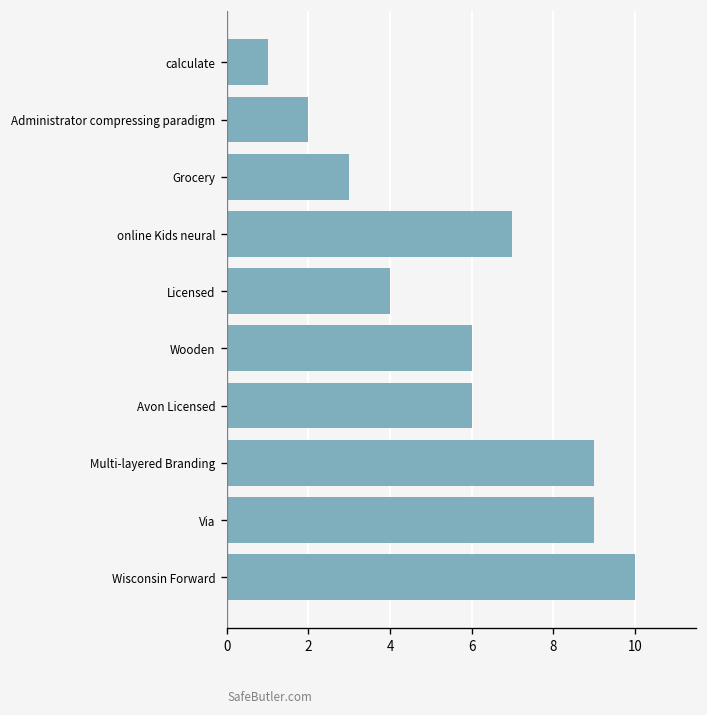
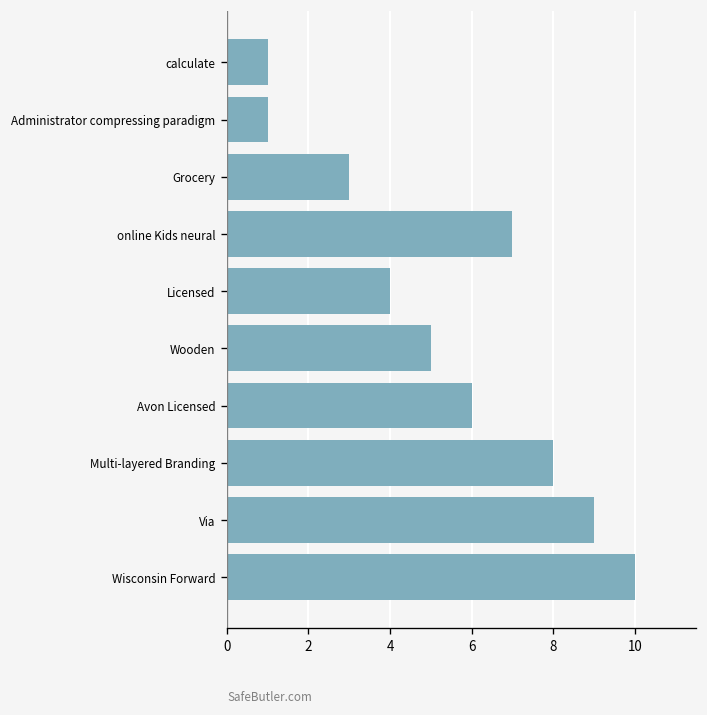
Administrator compressing paradigm: 2 -> 1
Wooden: 6 -> 5
Multi-layered Branding: 9 -> 8
